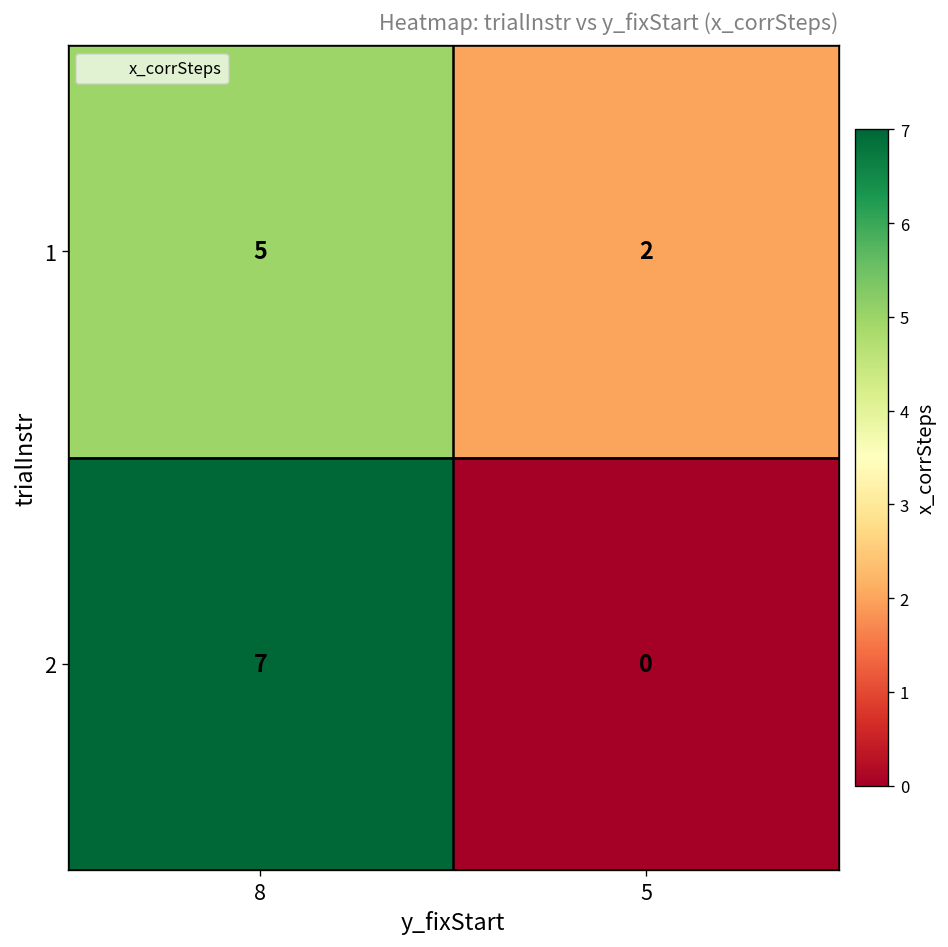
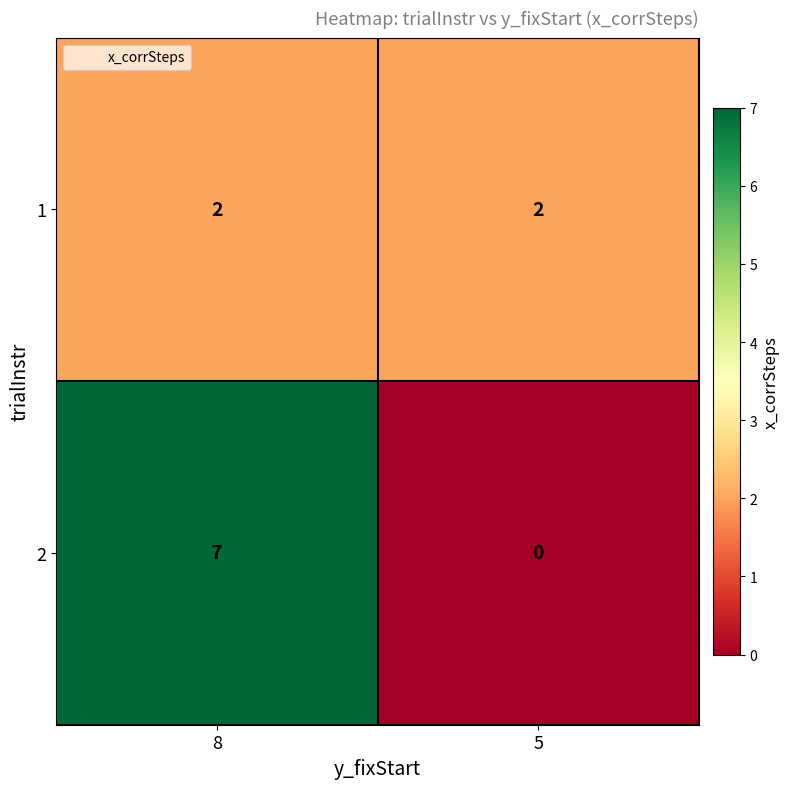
1, 8: 5 -> 2
